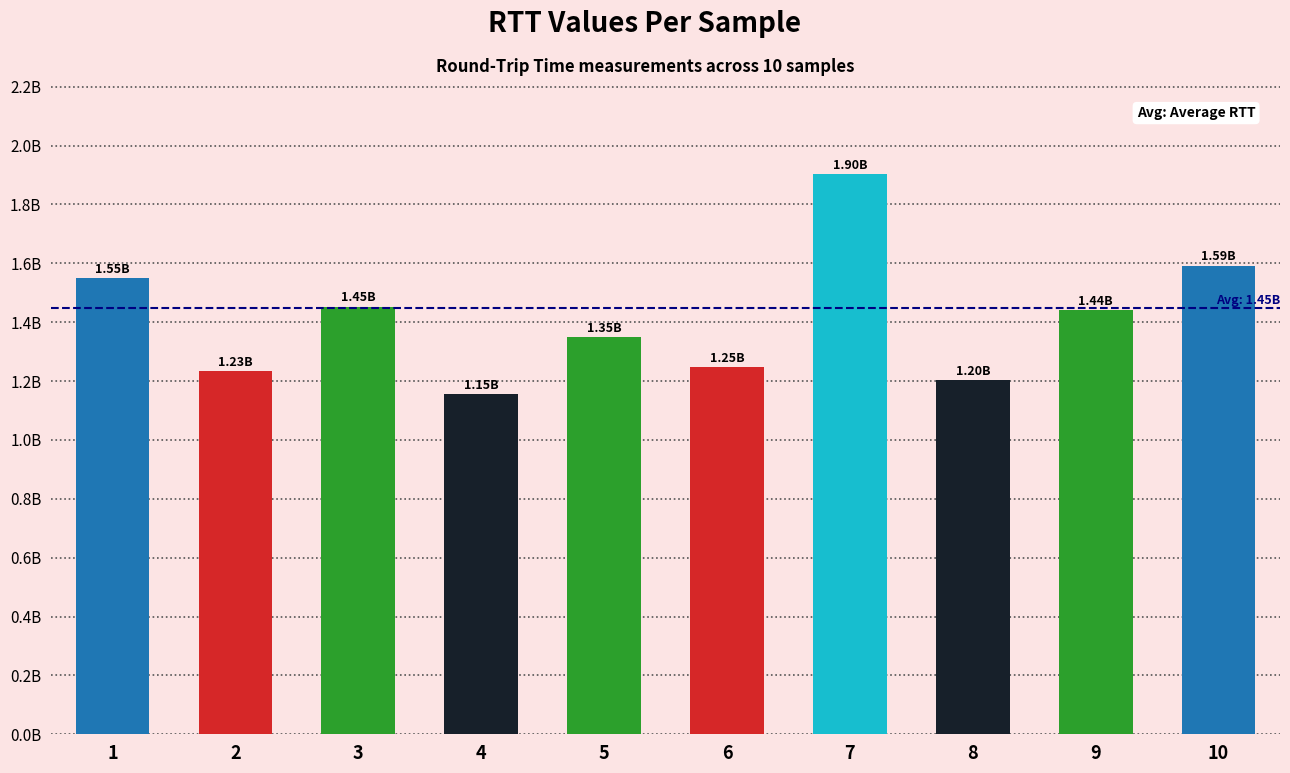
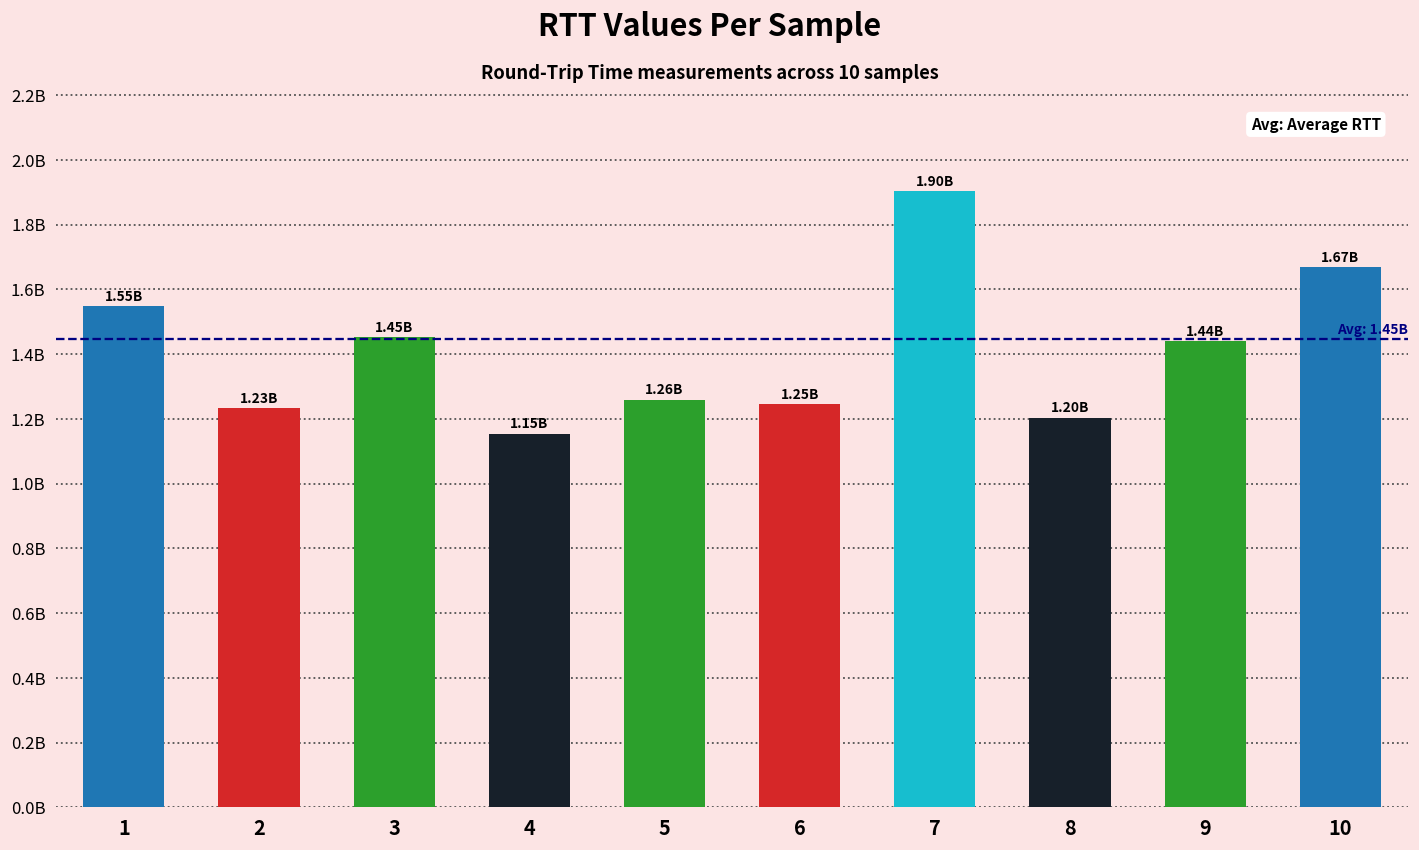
5: 1.35B -> 1.26B
10: 1.59B -> 1.67B
